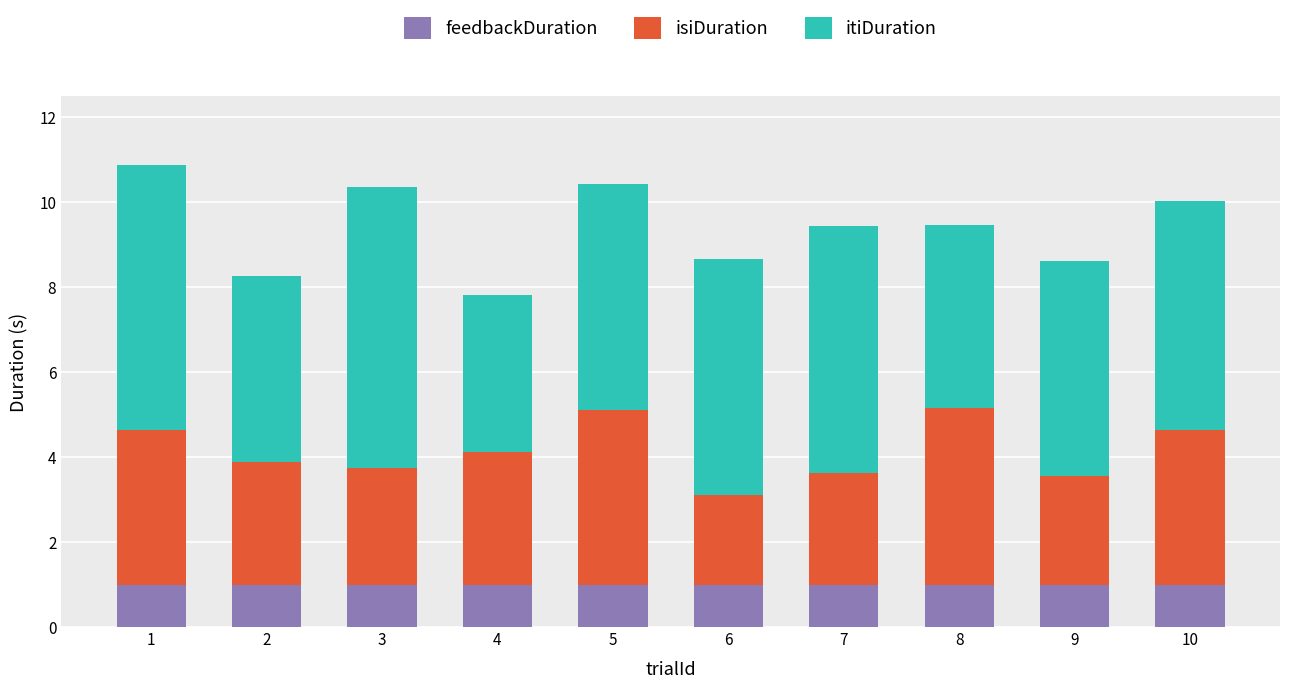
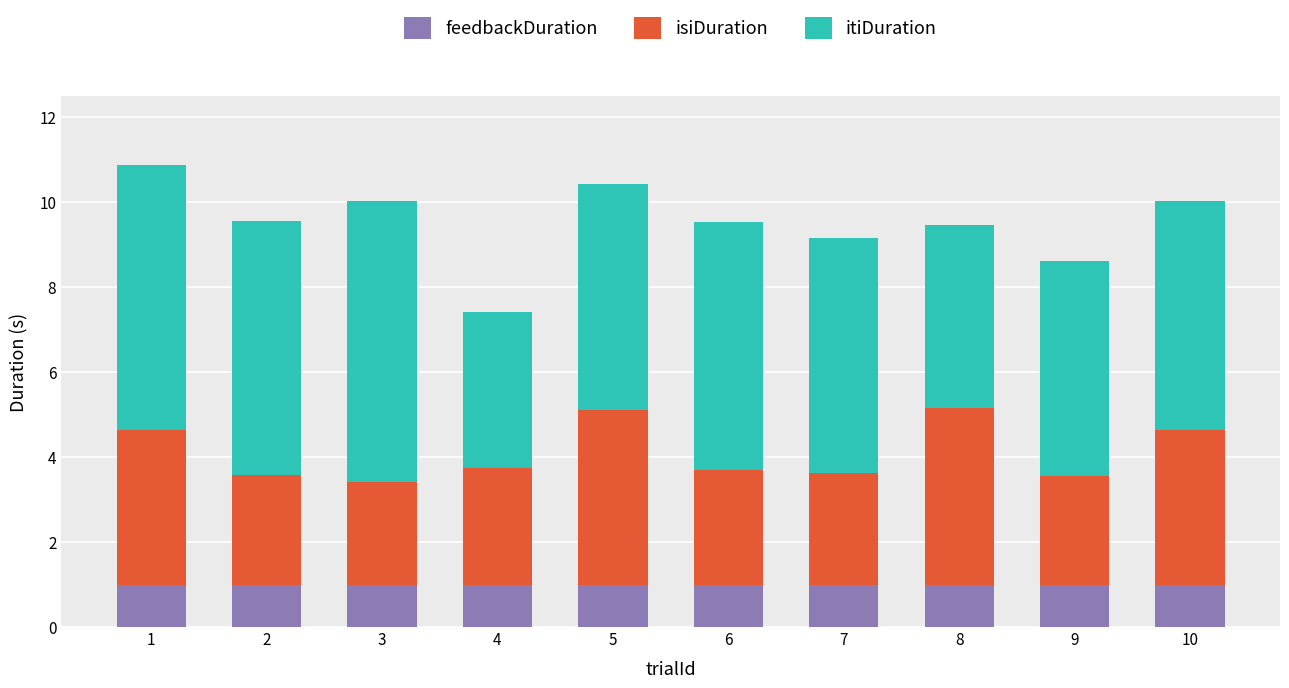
isiDuration, 2: 2.9 -> 2.6
itiDuration, 2: 4.4 -> 6.0
isiDuration, 3: 2.7 -> 2.4
isiDuration, 4: 3.1 -> 2.7
isiDuration, 6: 2.1 -> 2.7
itiDuration, 6: 5.6 -> 5.8
itiDuration, 7: 5.8 -> 5.5
